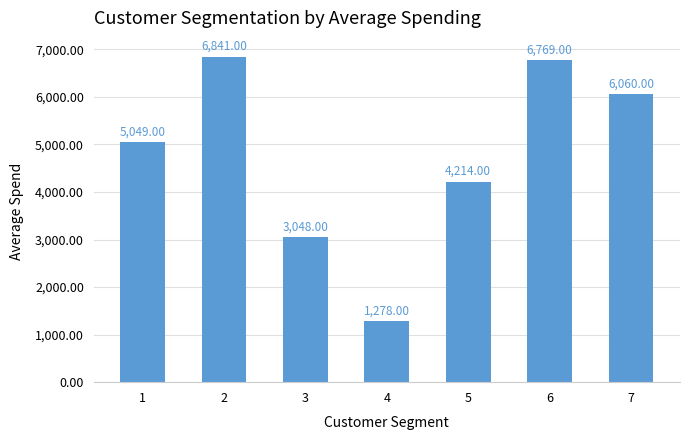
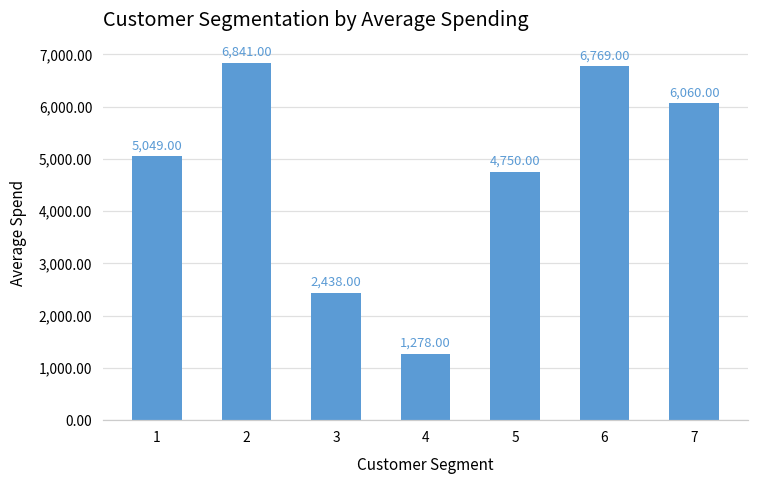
3: 3,048.00 -> 2,438.00
5: 4,214.00 -> 4,750.00
